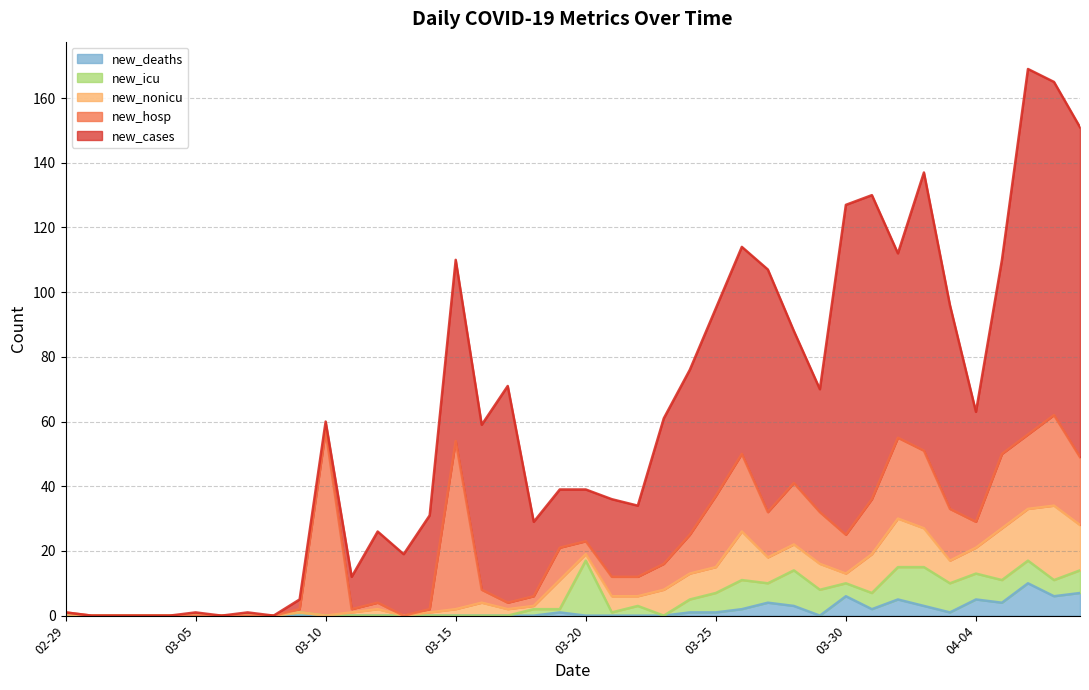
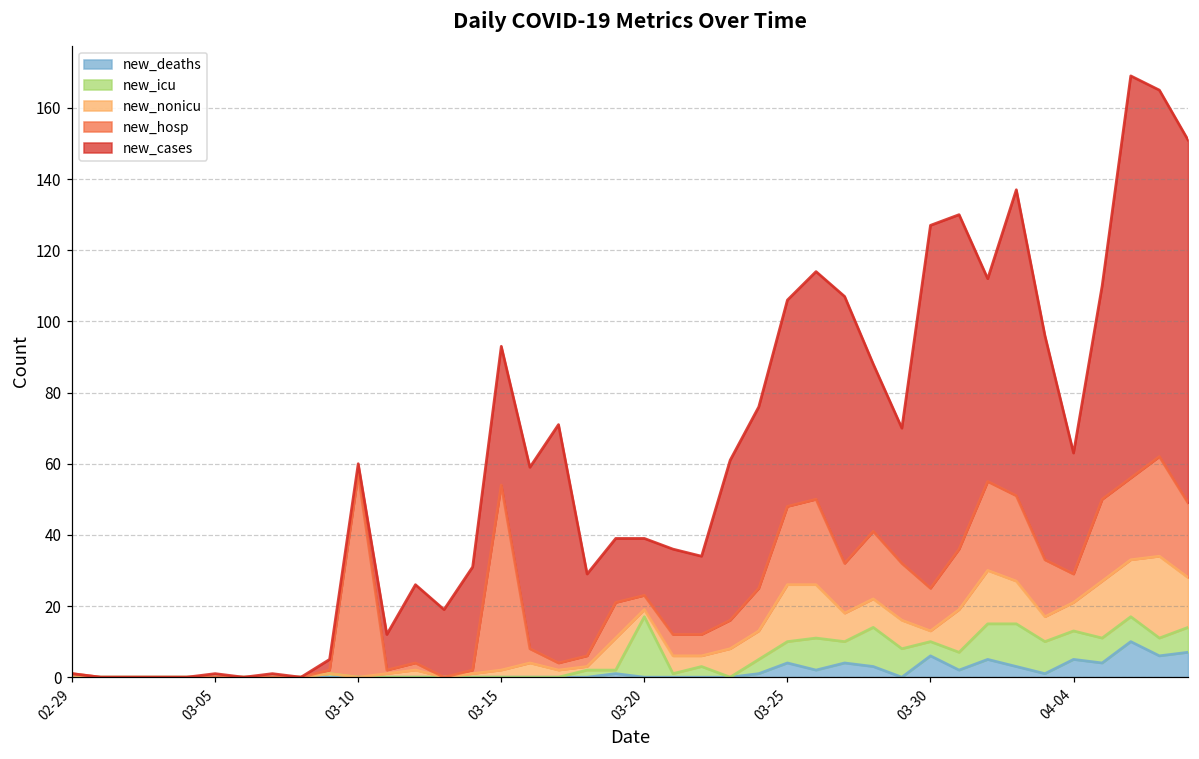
new_cases, 03-15: 56 -> 39
new_deaths, 03-25: 1 -> 4
new_nonicu, 03-25: 8 -> 16
